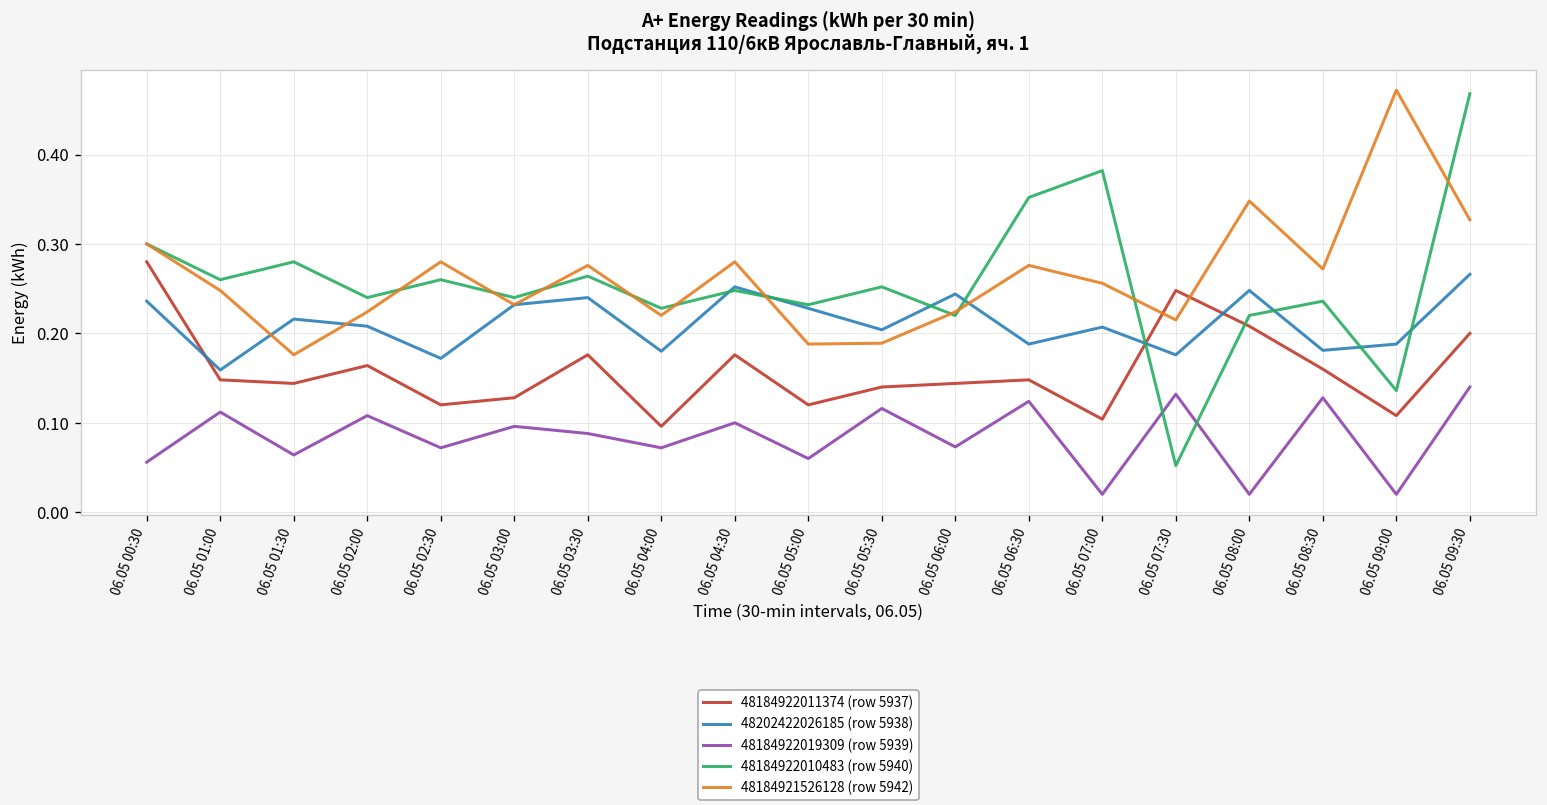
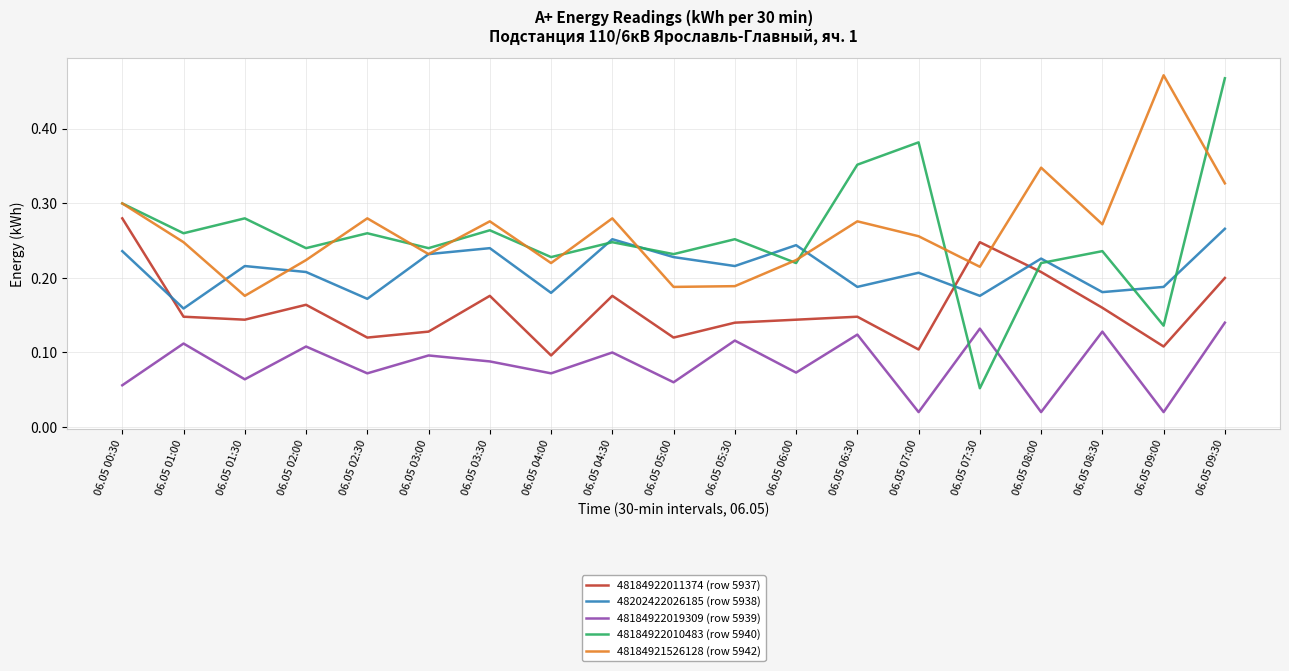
48202422026185 (row 5938), 06.05 05:30: 0.20 -> 0.22
48202422026185 (row 5938), 06.05 08:00: 0.25 -> 0.23
